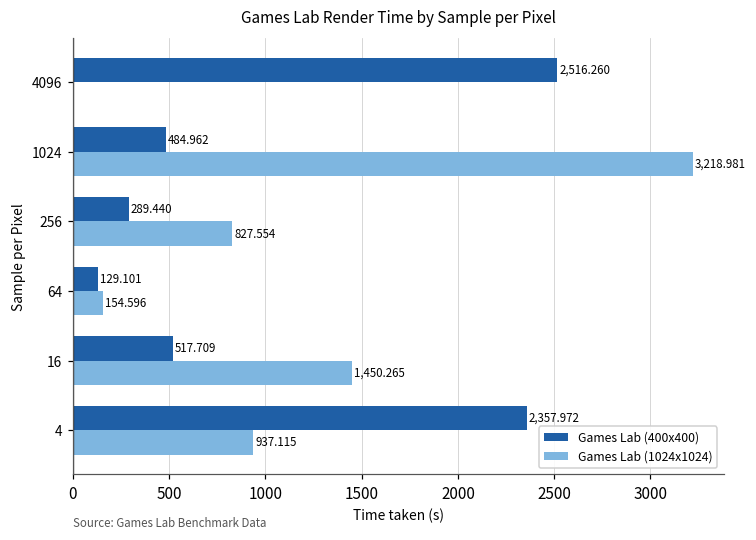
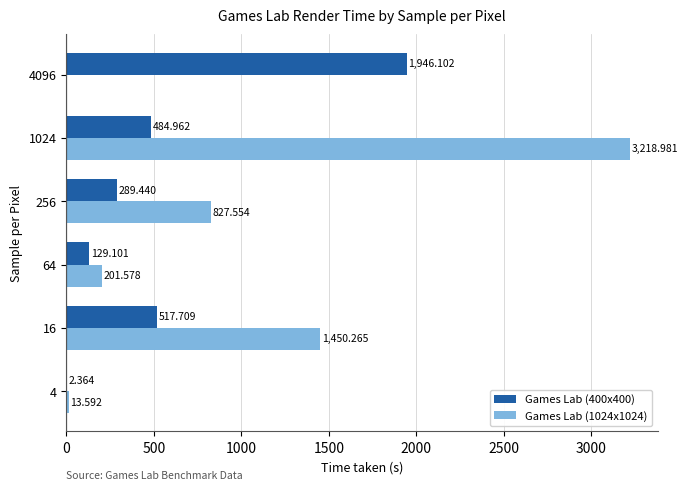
Games Lab (400x400), 4096: 2,516.260 -> 1,946.102
Games Lab (1024x1024), 64: 154.596 -> 201.578
Games Lab (400x400), 4: 2,357.972 -> 2.364
Games Lab (1024x1024), 4: 937.115 -> 13.592
